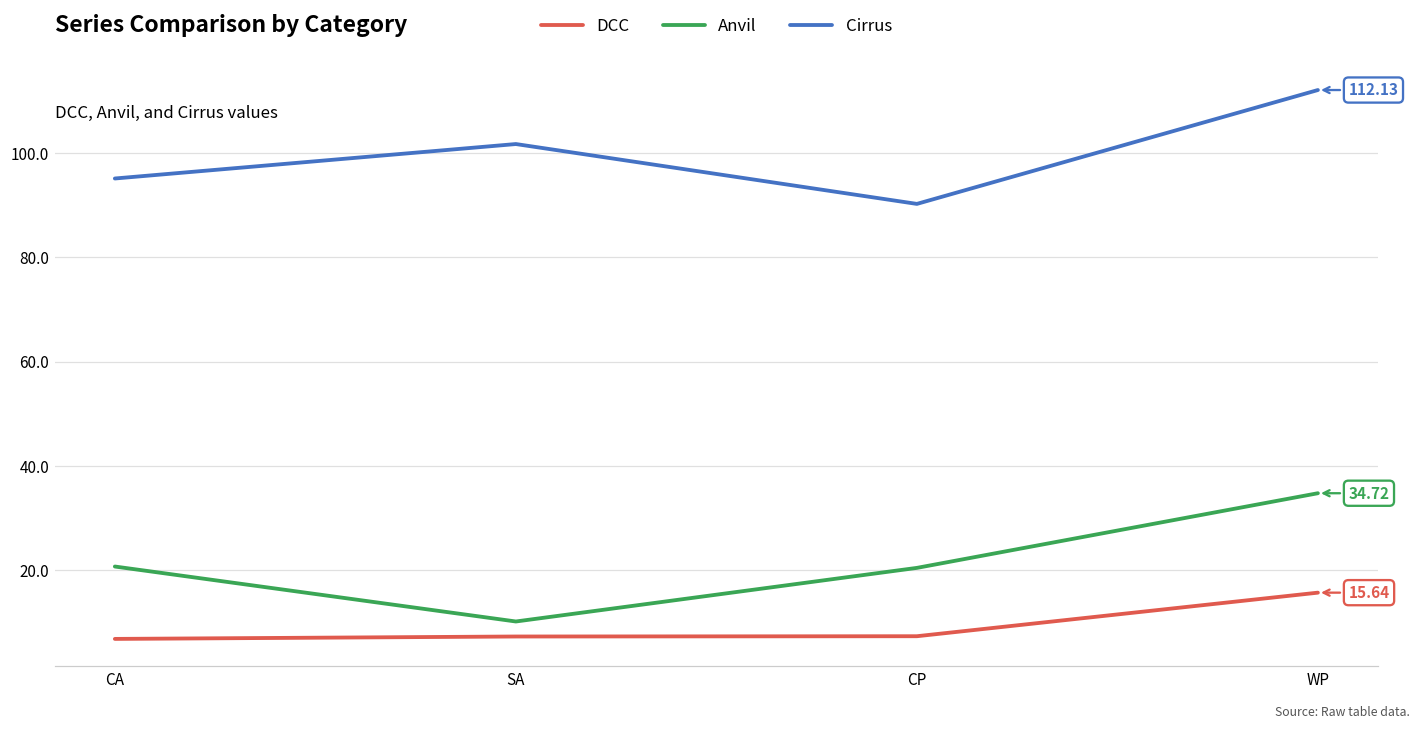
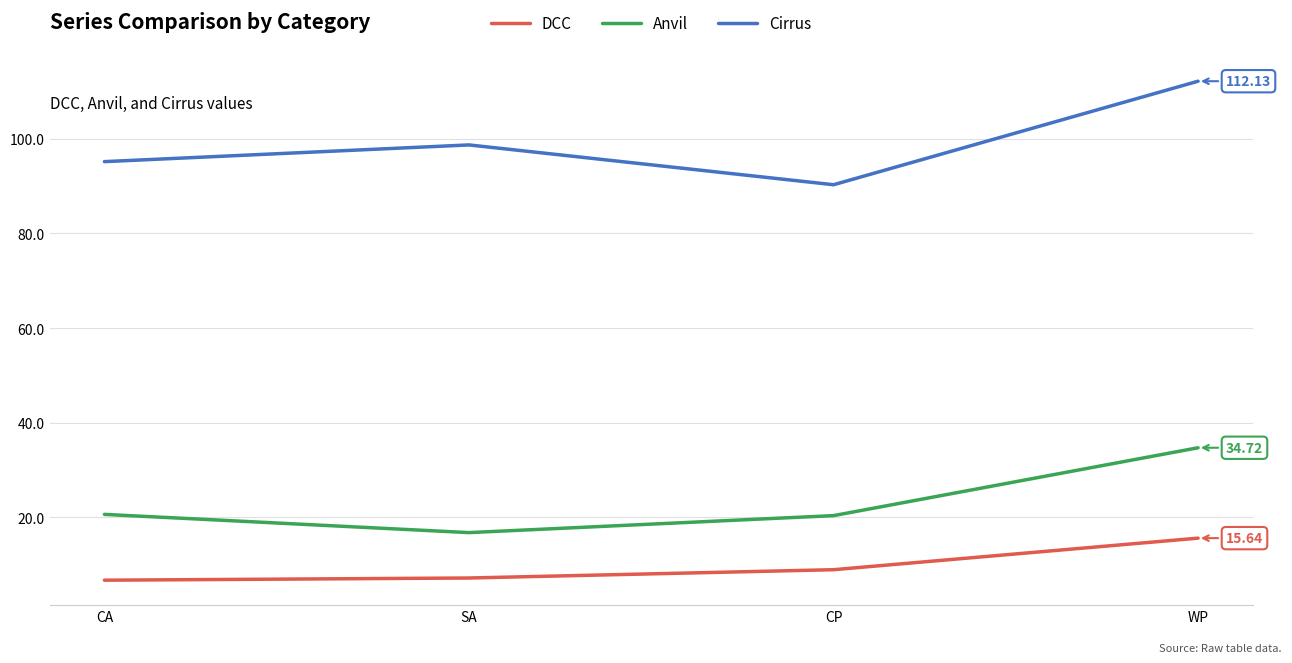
Anvil, SA: 10 -> 17
Cirrus, SA: 102 -> 99
DCC, CP: 7 -> 9
